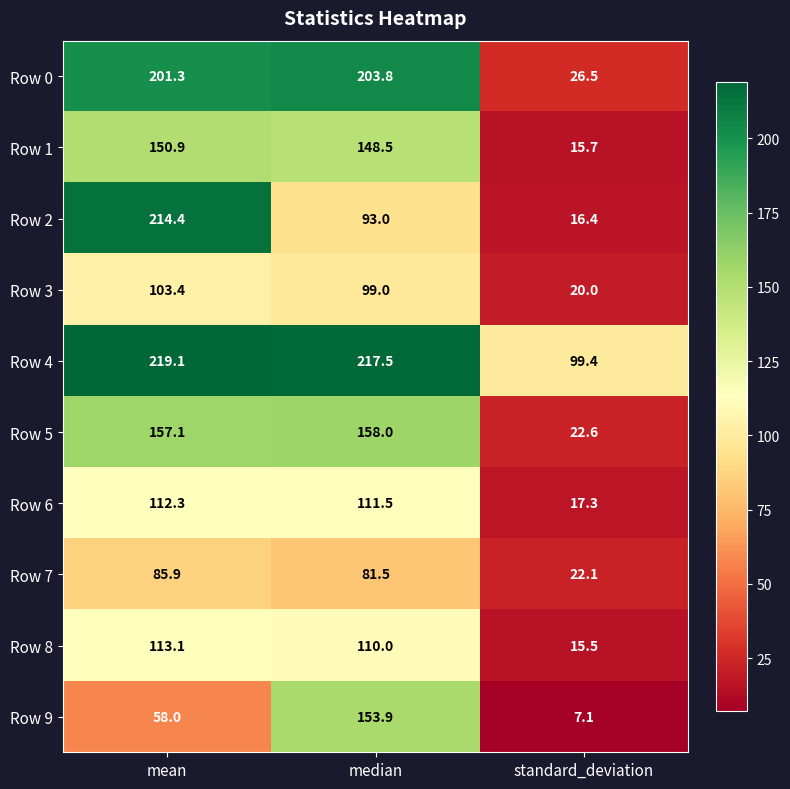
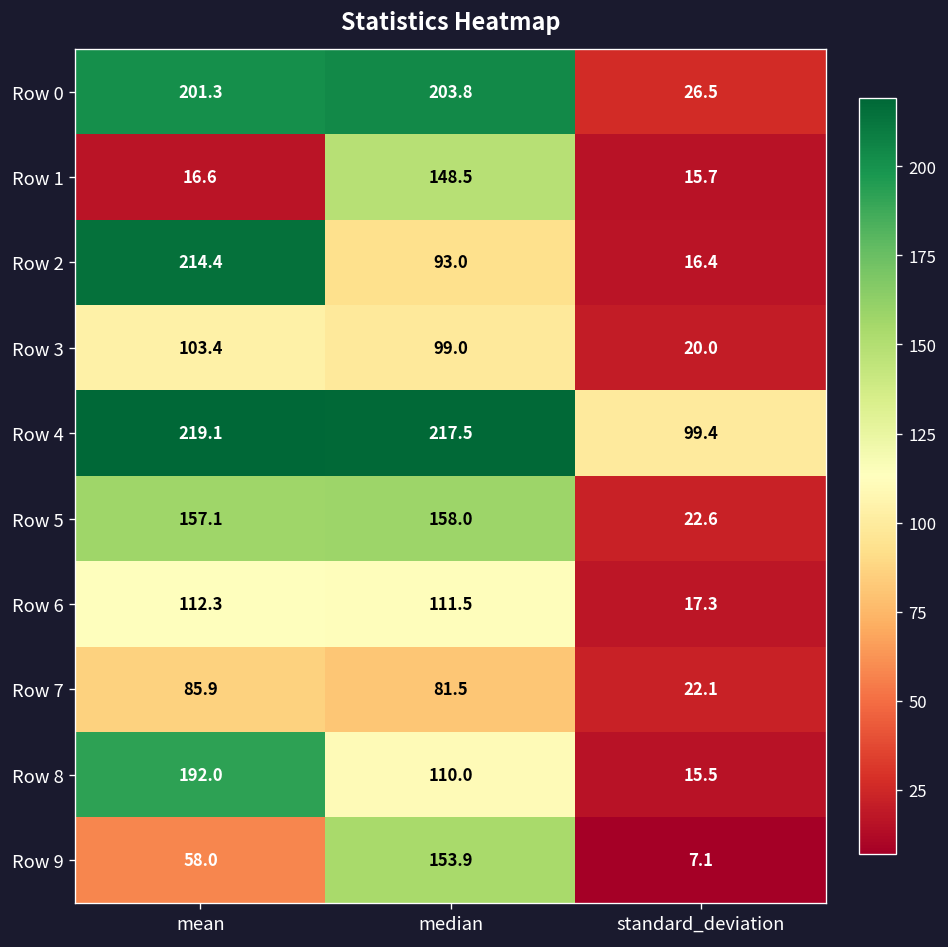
Row 1, mean: 150.9 -> 16.6
Row 8, mean: 113.1 -> 192.0
